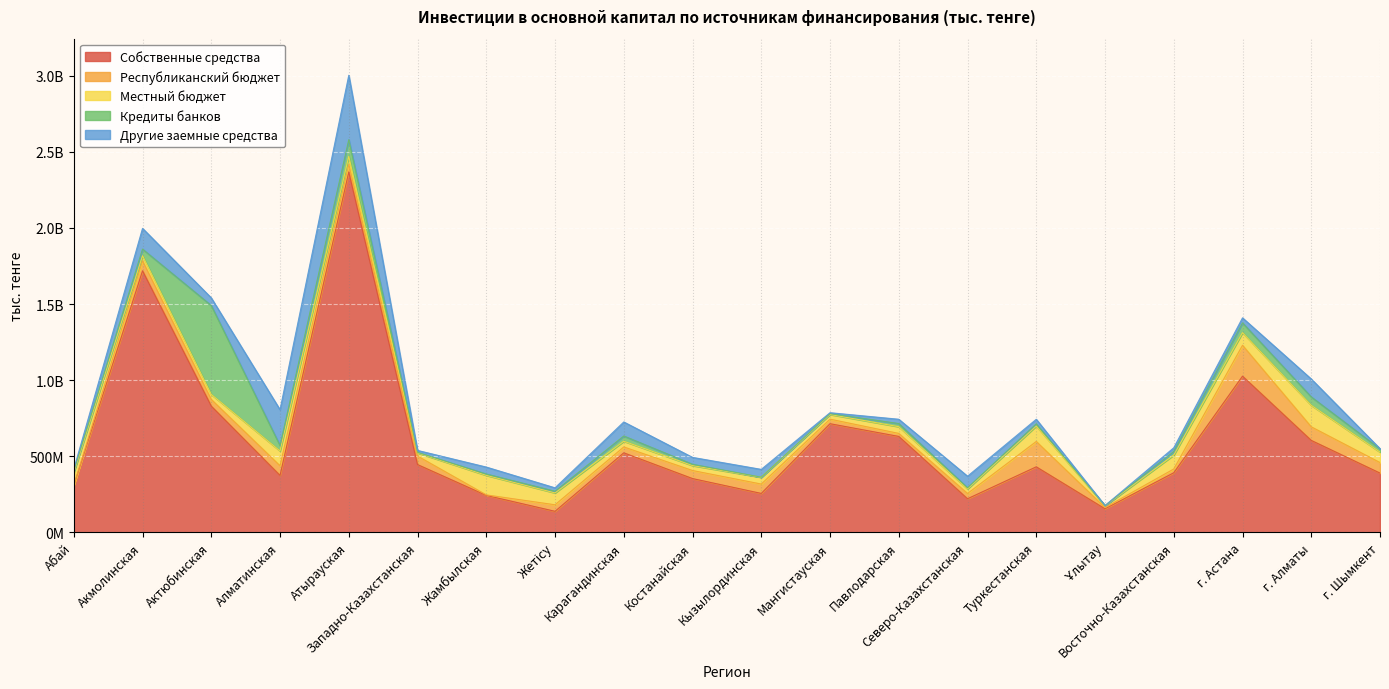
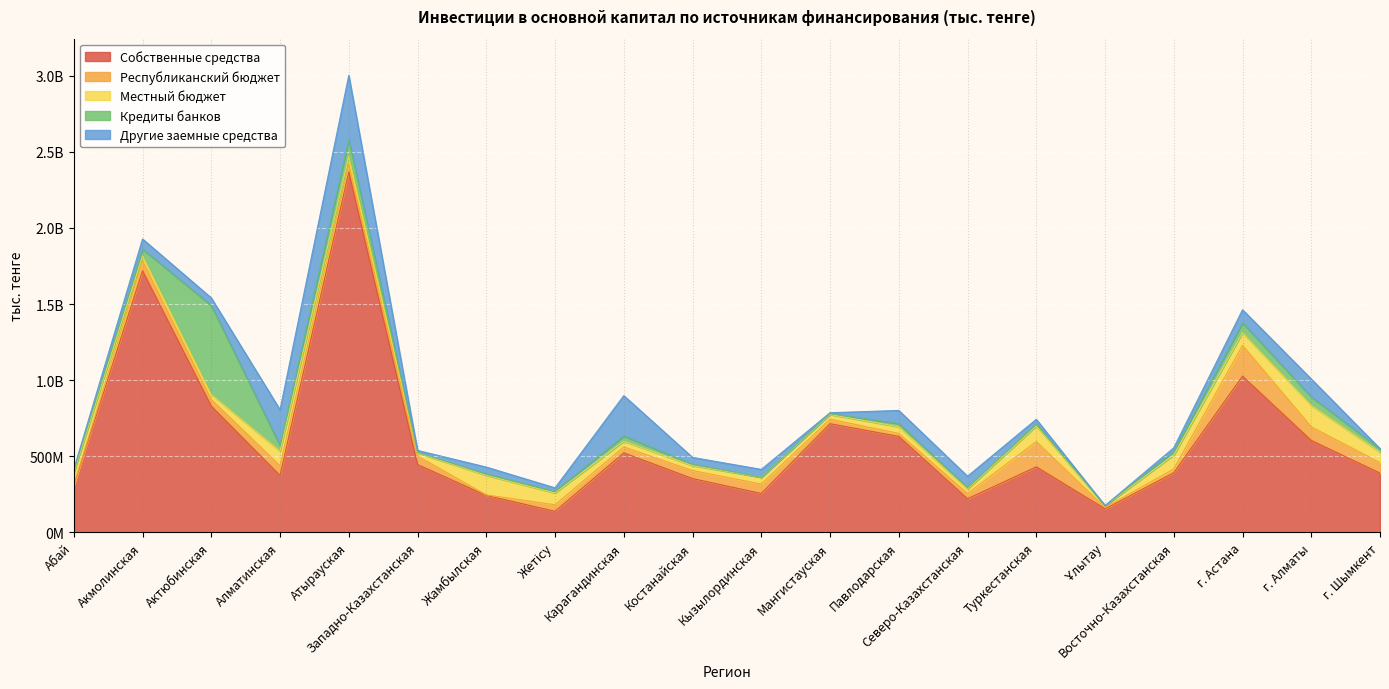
Другие заемные средства, Акмолинская: 140000000 -> 70000000
Другие заемные средства, Карагандинская: 90000000 -> 270000000
Другие заемные средства, Павлодарская: 30000000 -> 90000000
Другие заемные средства, г. Астана: 30000000 -> 90000000
